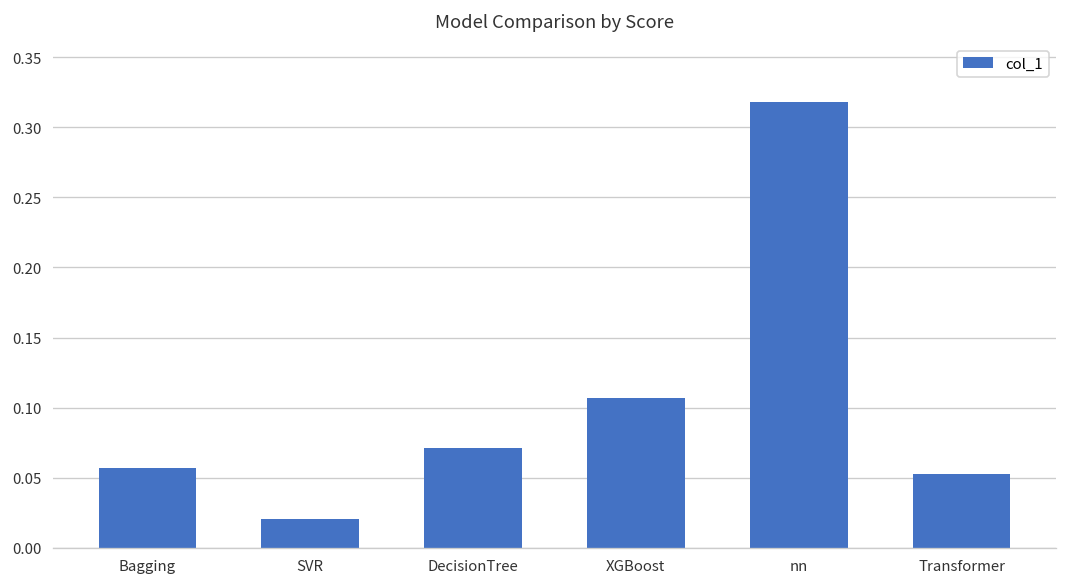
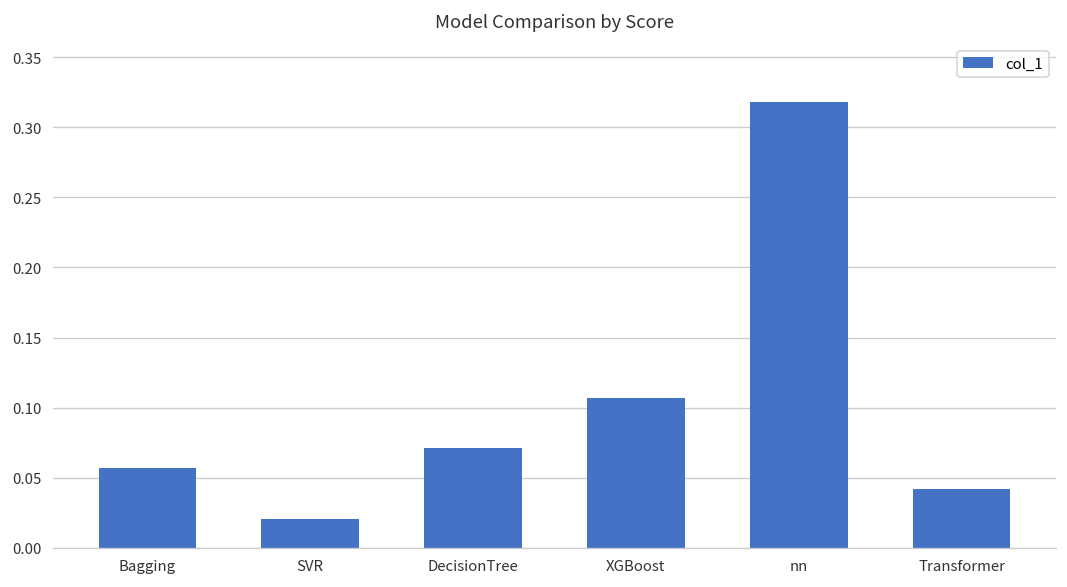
Transformer: 0.053 -> 0.042
